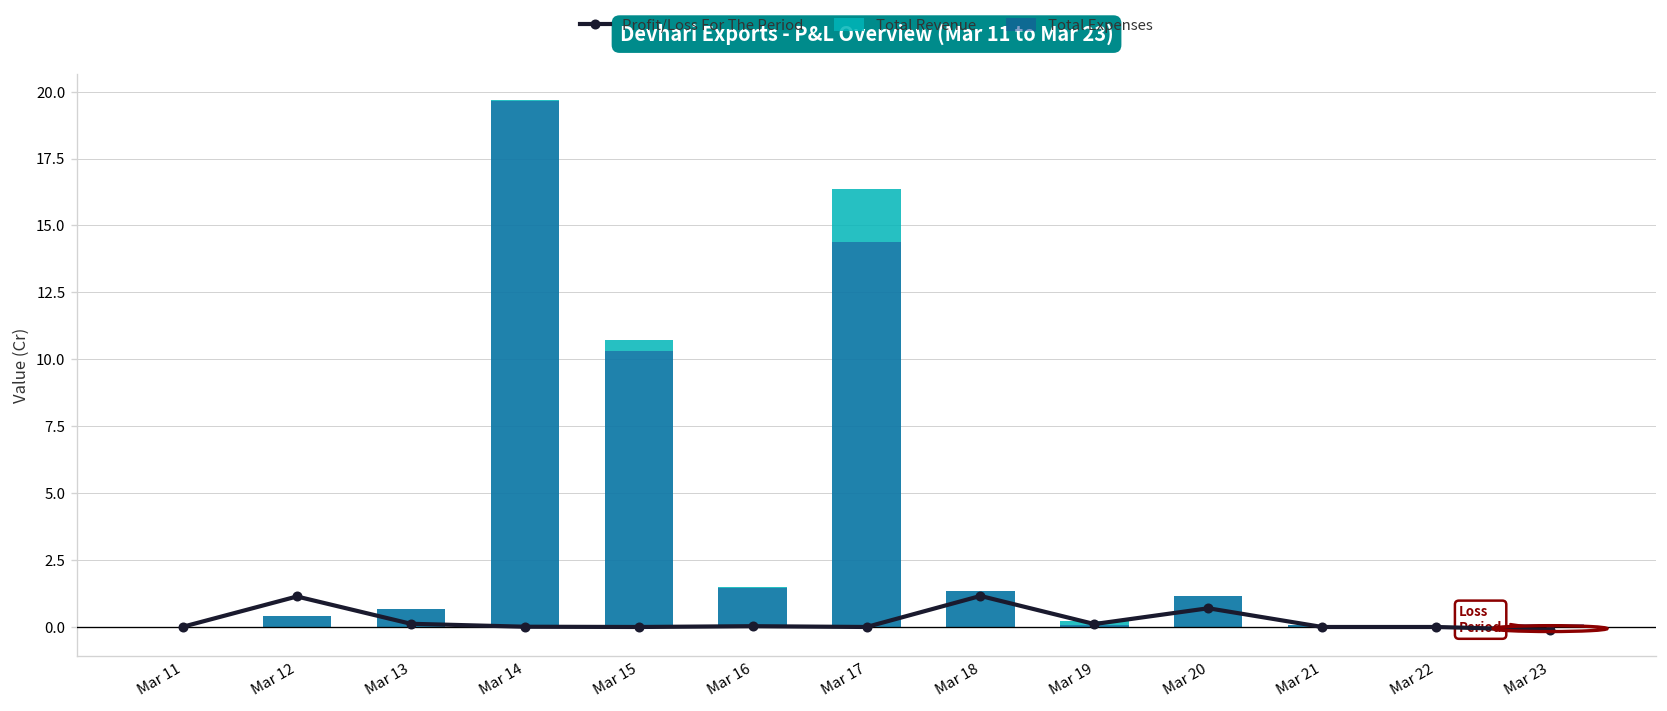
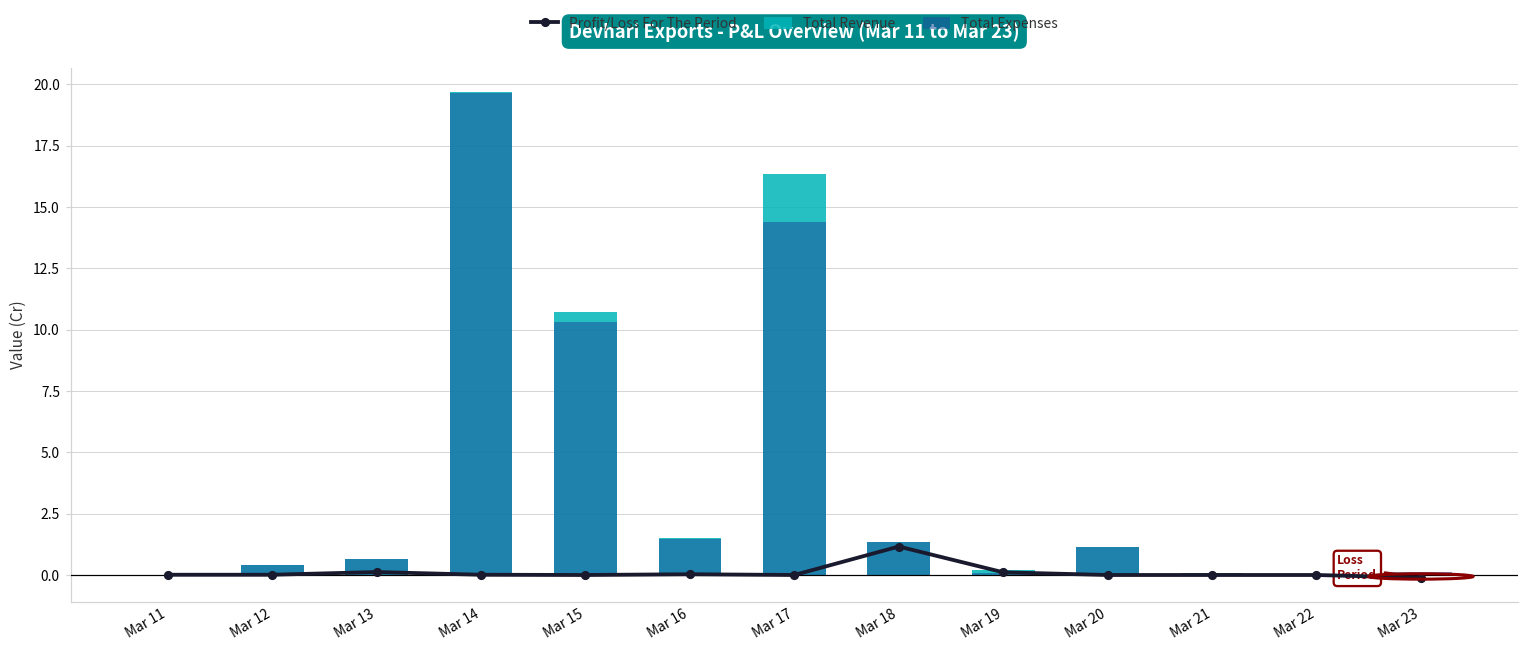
Profit/Loss For The Period, Mar 12: 1.1 -> 0.0
Profit/Loss For The Period, Mar 20: 0.7 -> 0.0
